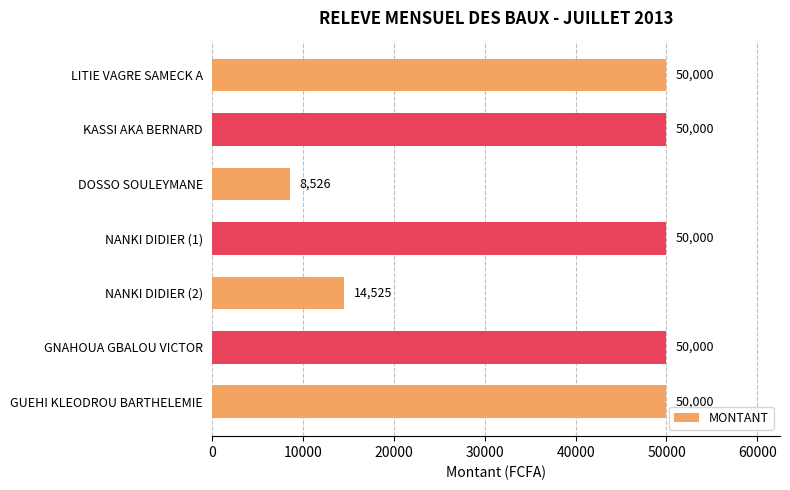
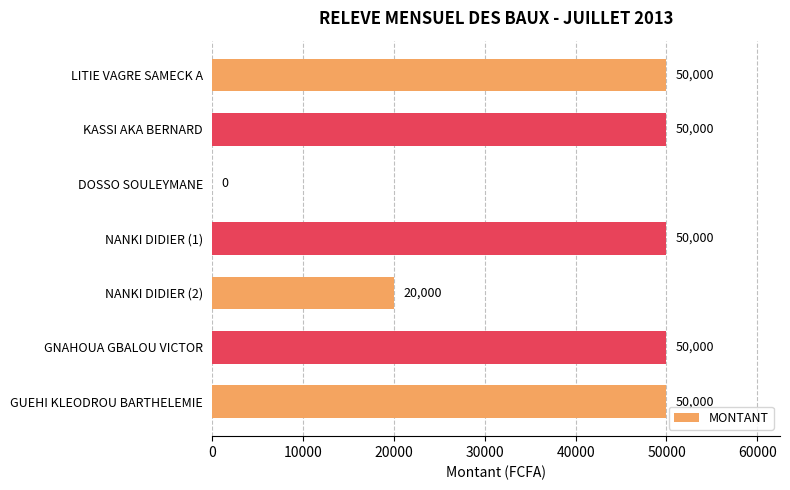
DOSSO SOULEYMANE: 8,526 -> 0
NANKI DIDIER (2): 14,525 -> 20,000
